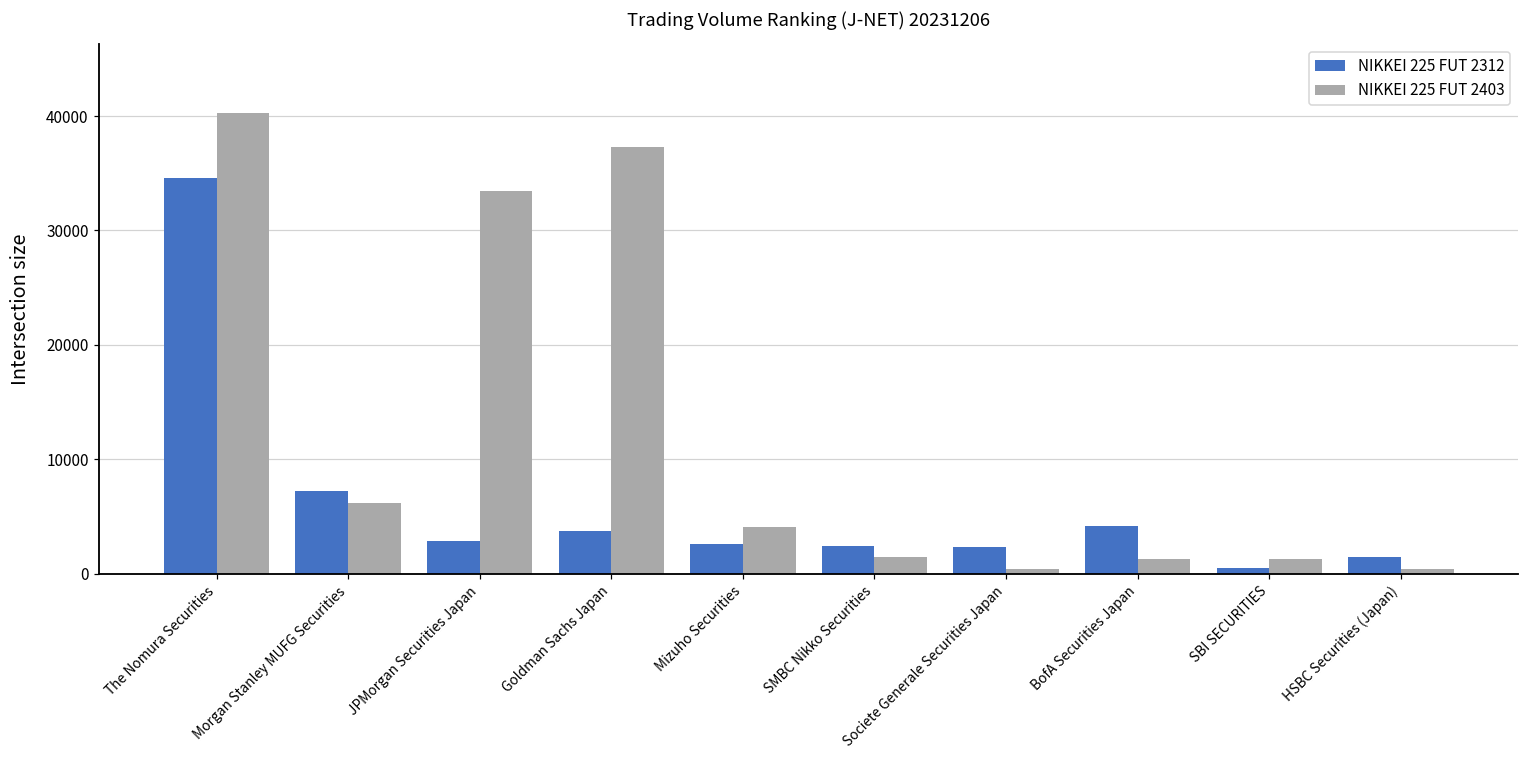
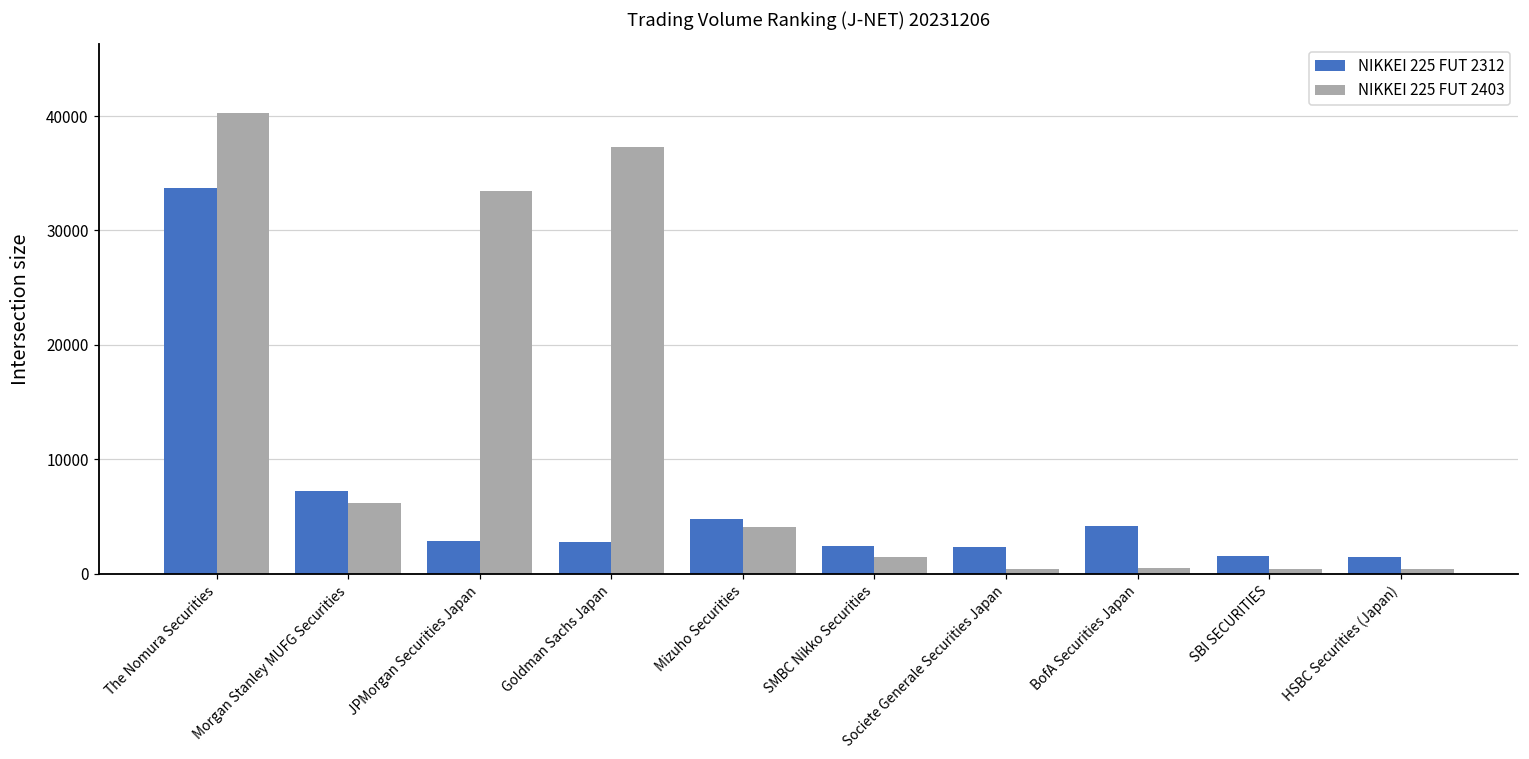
NIKKEI 225 FUT 2312, The Nomura Securities: 34600 -> 33700
NIKKEI 225 FUT 2312, Goldman Sachs Japan: 3700 -> 2800
NIKKEI 225 FUT 2312, Mizuho Securities: 2600 -> 4800
NIKKEI 225 FUT 2403, BofA Securities Japan: 1300 -> 500
NIKKEI 225 FUT 2312, SBI SECURITIES: 500 -> 1600
NIKKEI 225 FUT 2403, SBI SECURITIES: 1200 -> 400
